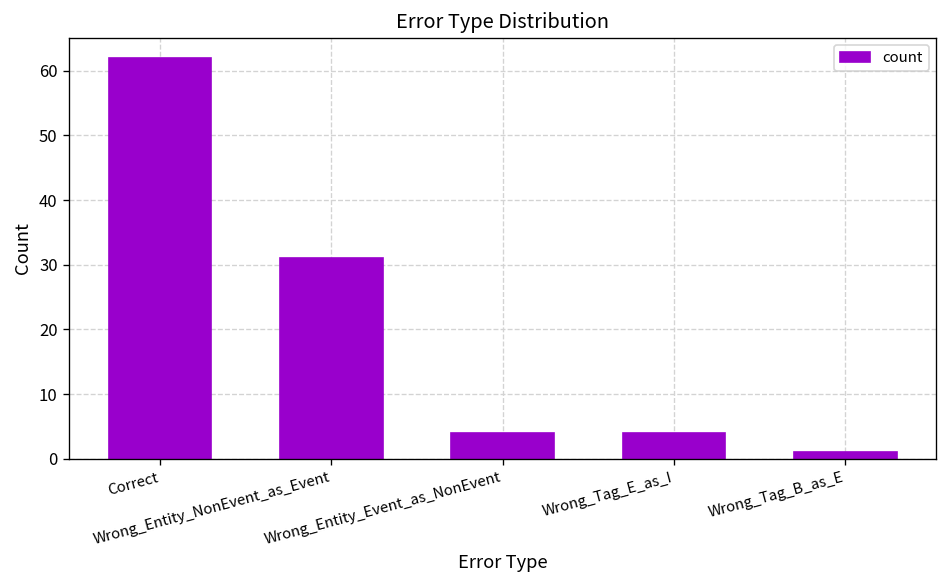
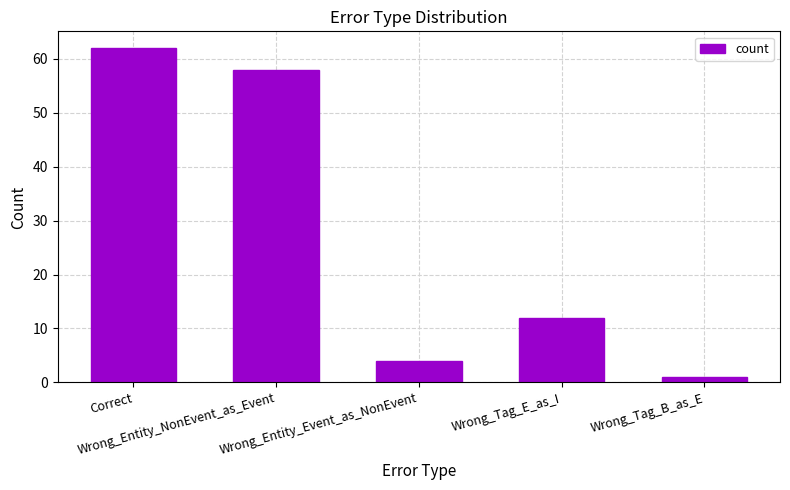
Wrong_Entity_NonEvent_as_Event: 31 -> 58
Wrong_Tag_E_as_I: 4 -> 12
